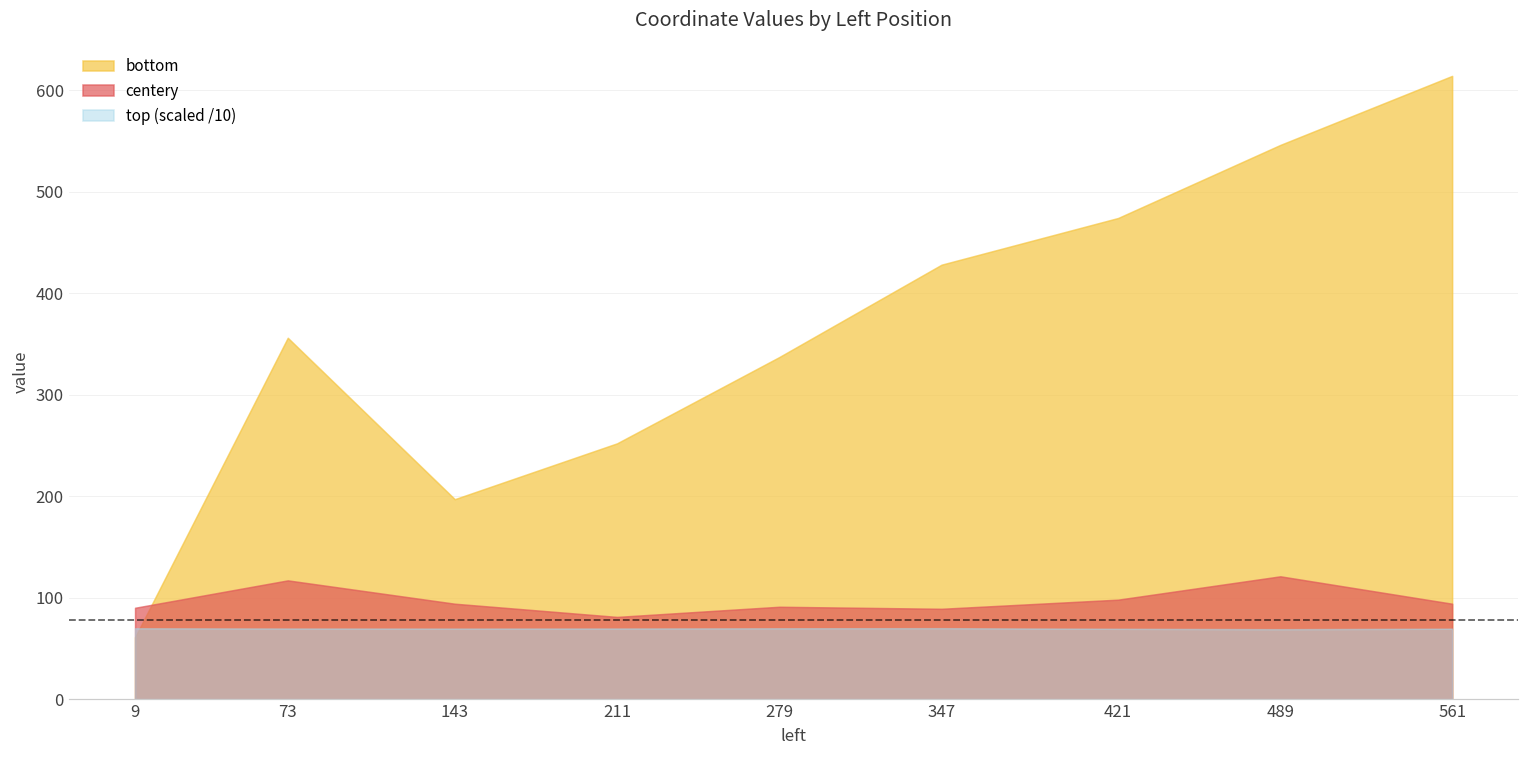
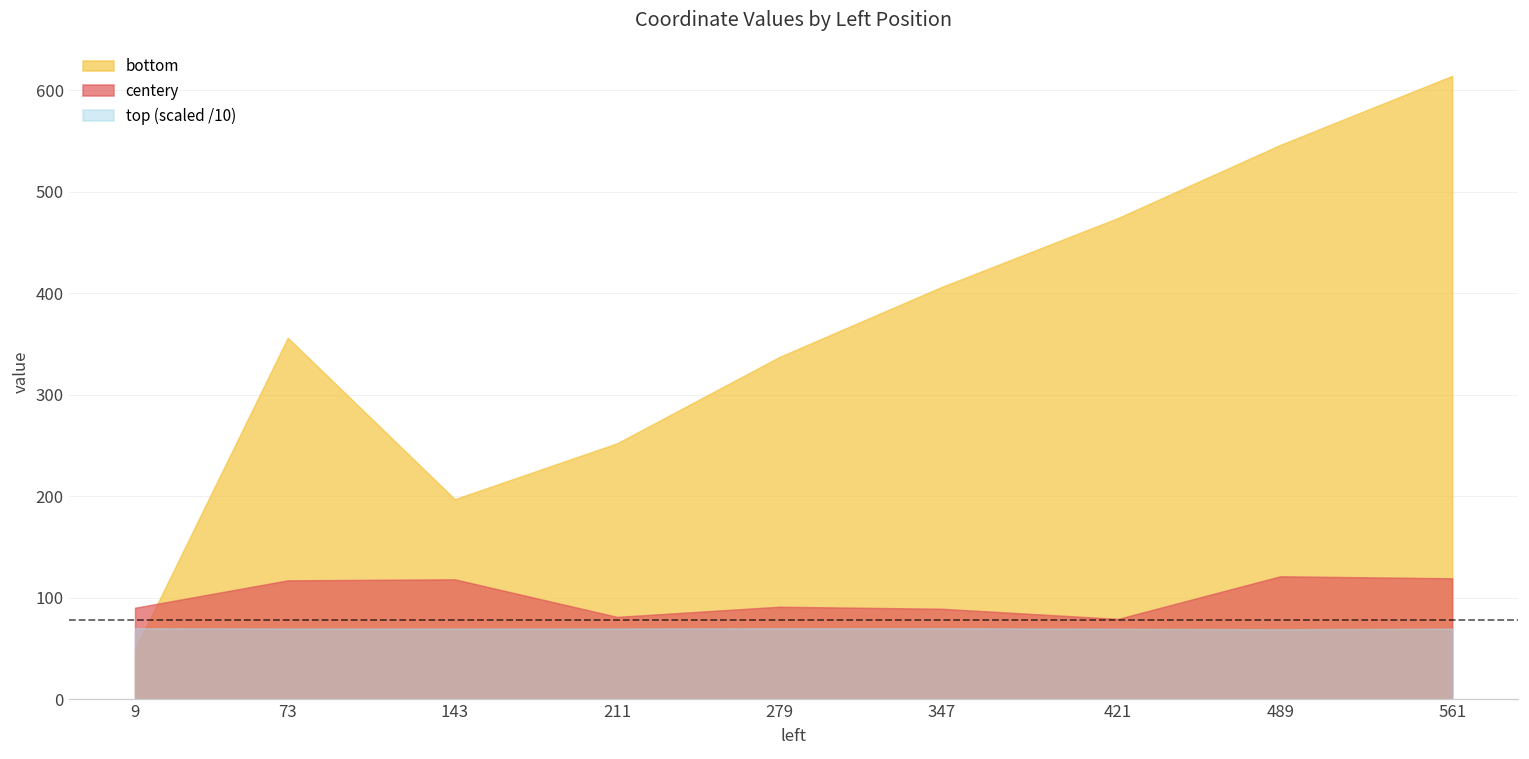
bottom, 9: 60 -> 50
centery, 143: 90 -> 120
bottom, 347: 430 -> 410
centery, 421: 100 -> 80
centery, 561: 90 -> 120
